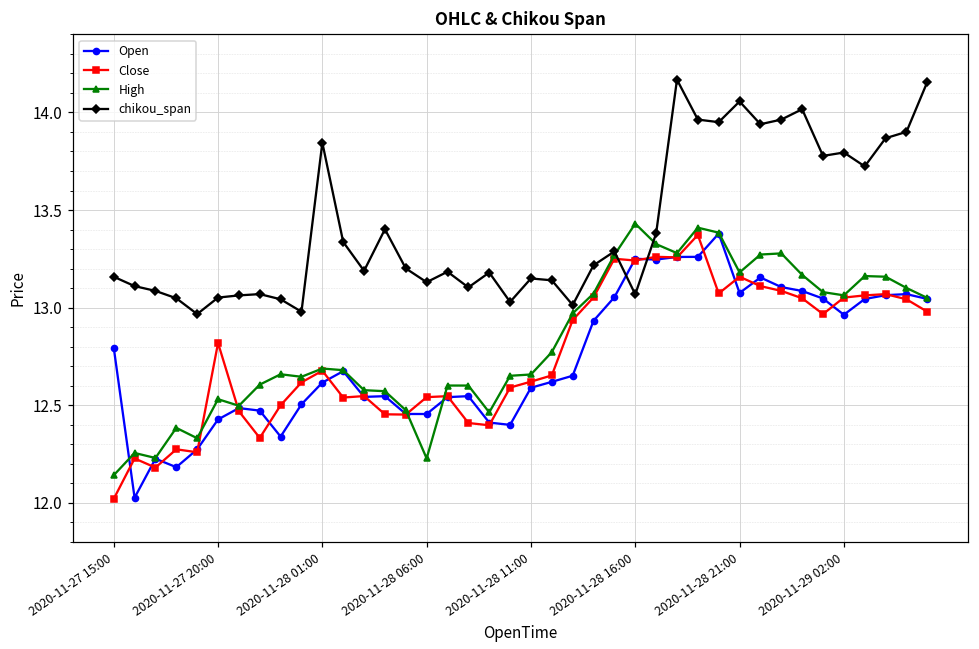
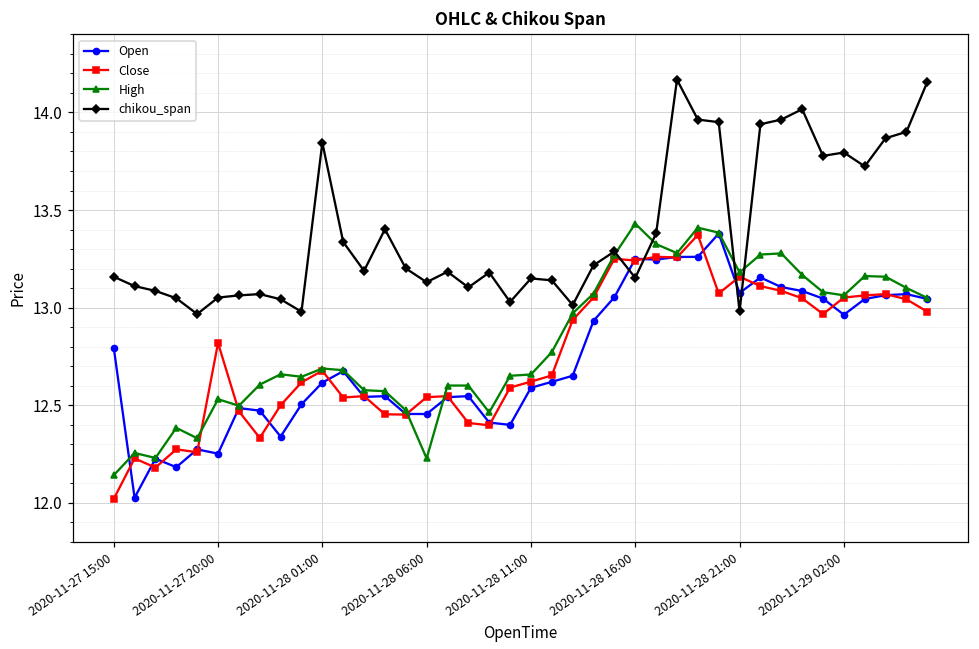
Open, 2020-11-27 20:00: 12.43 -> 12.25
chikou_span, 2020-11-28 16:00: 13.07 -> 13.15
chikou_span, 2020-11-28 21:00: 14.06 -> 12.98
